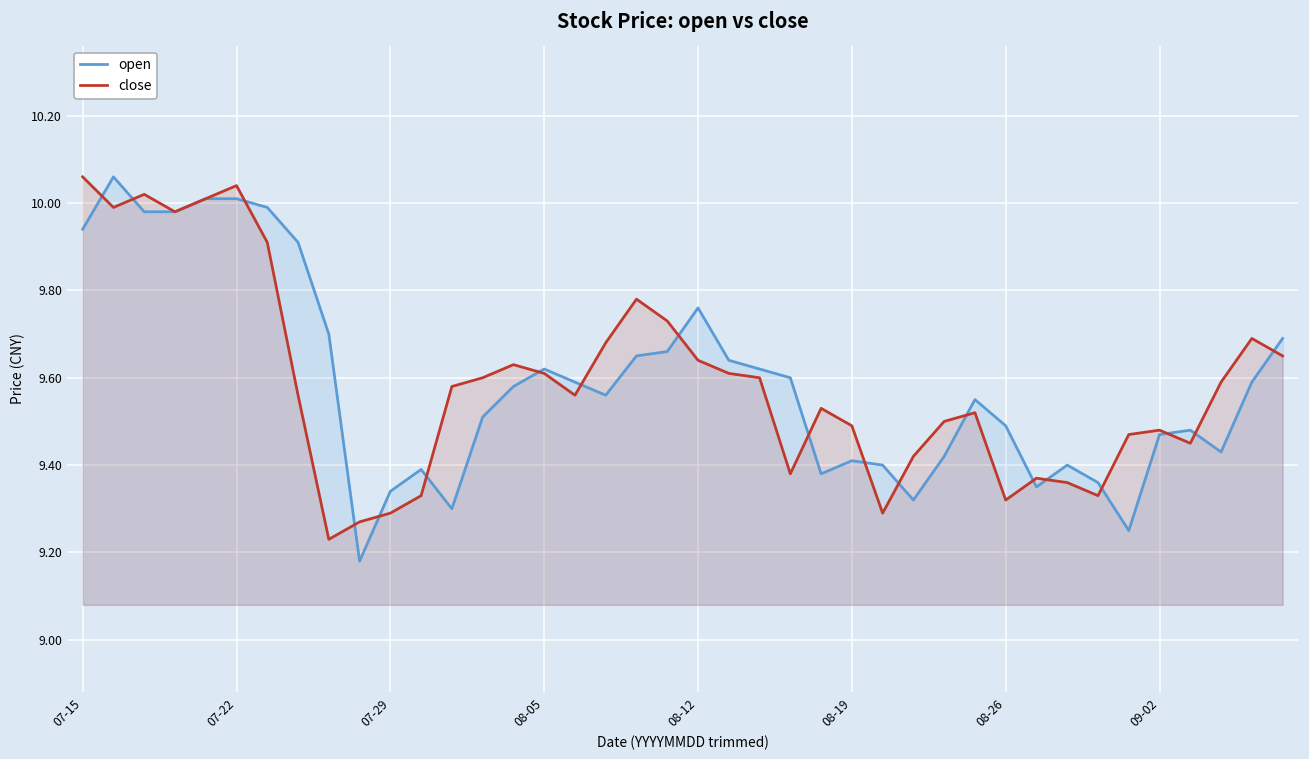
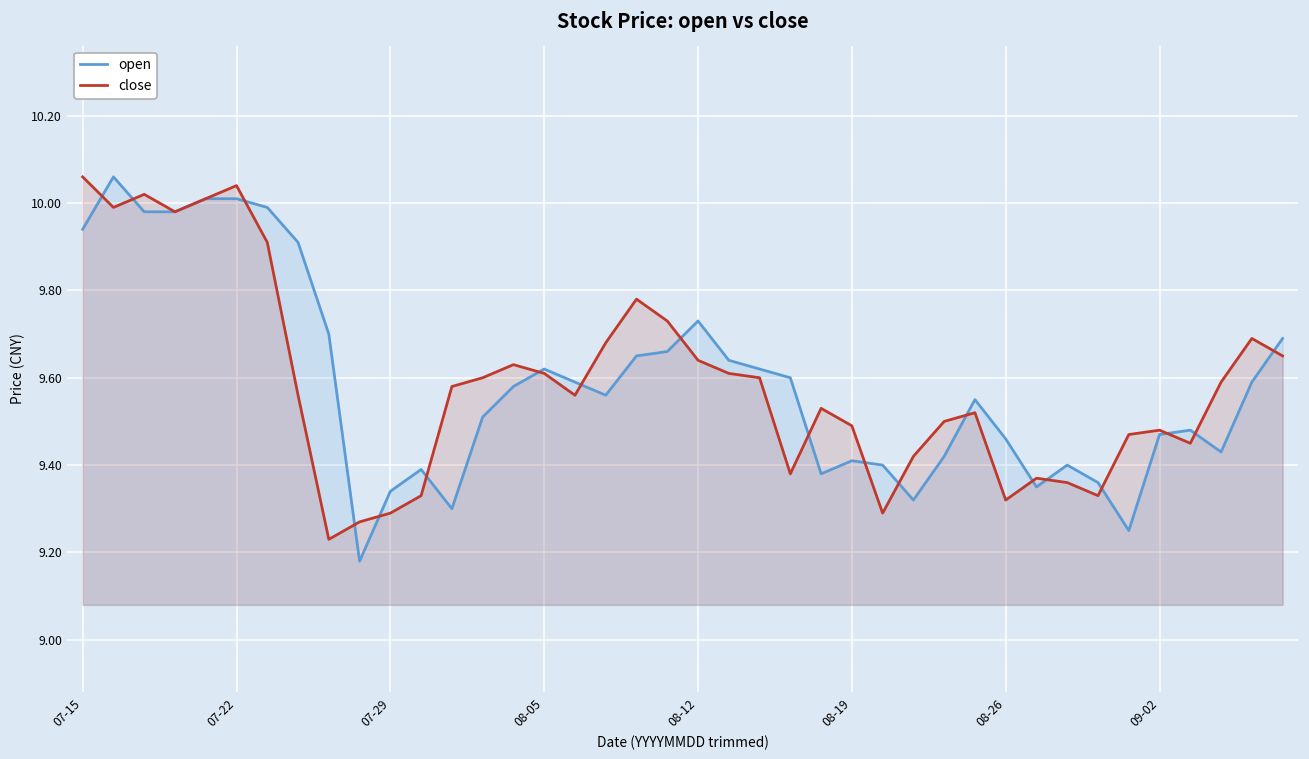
open, 08-12: 9.76 -> 9.73
open, 08-26: 9.49 -> 9.46
